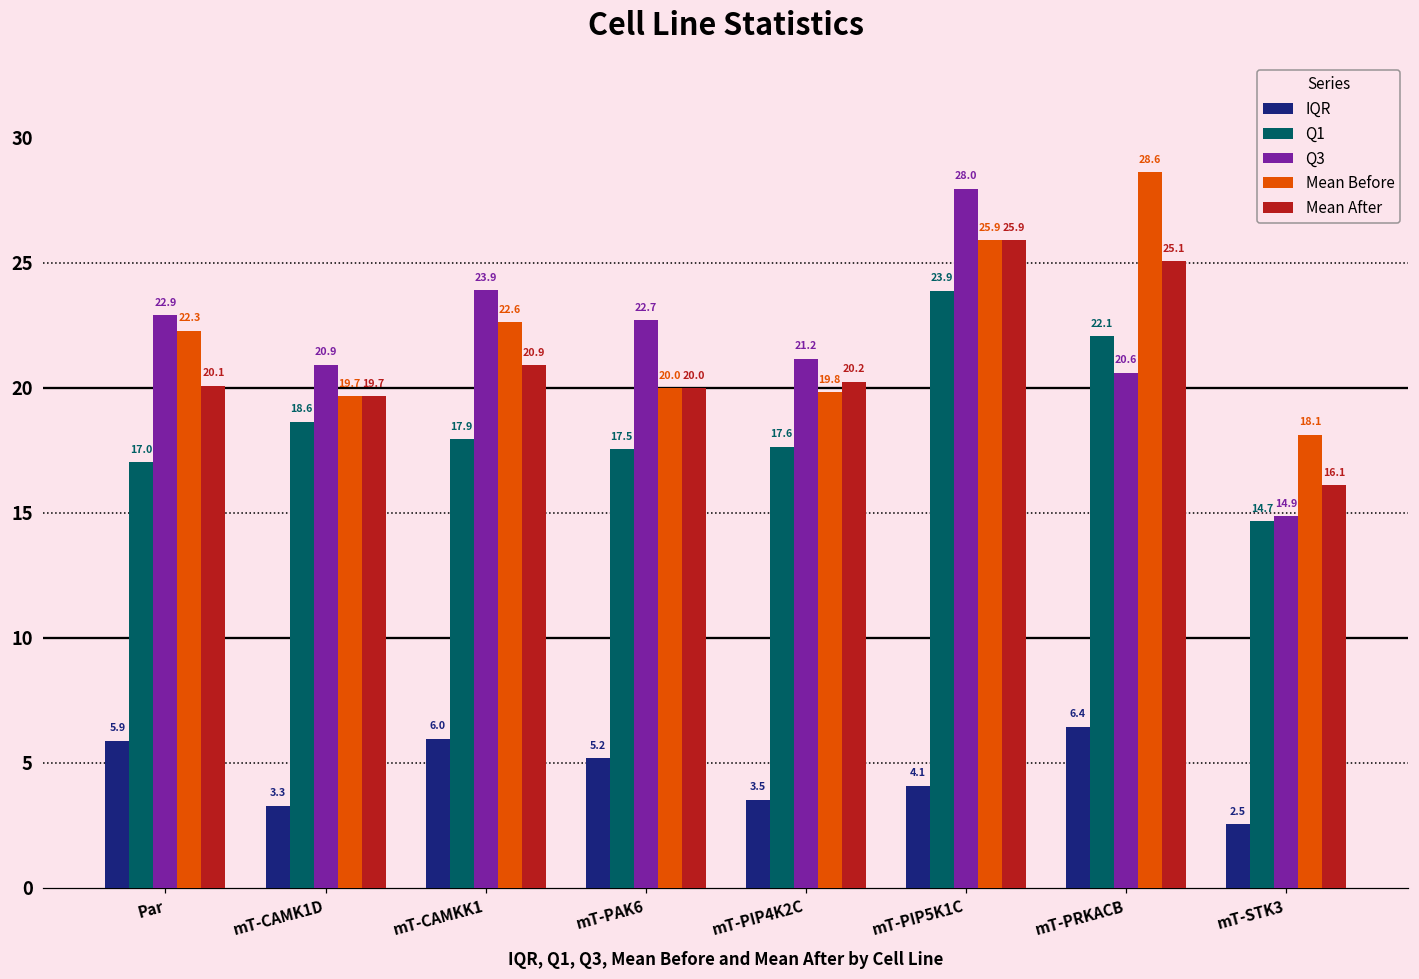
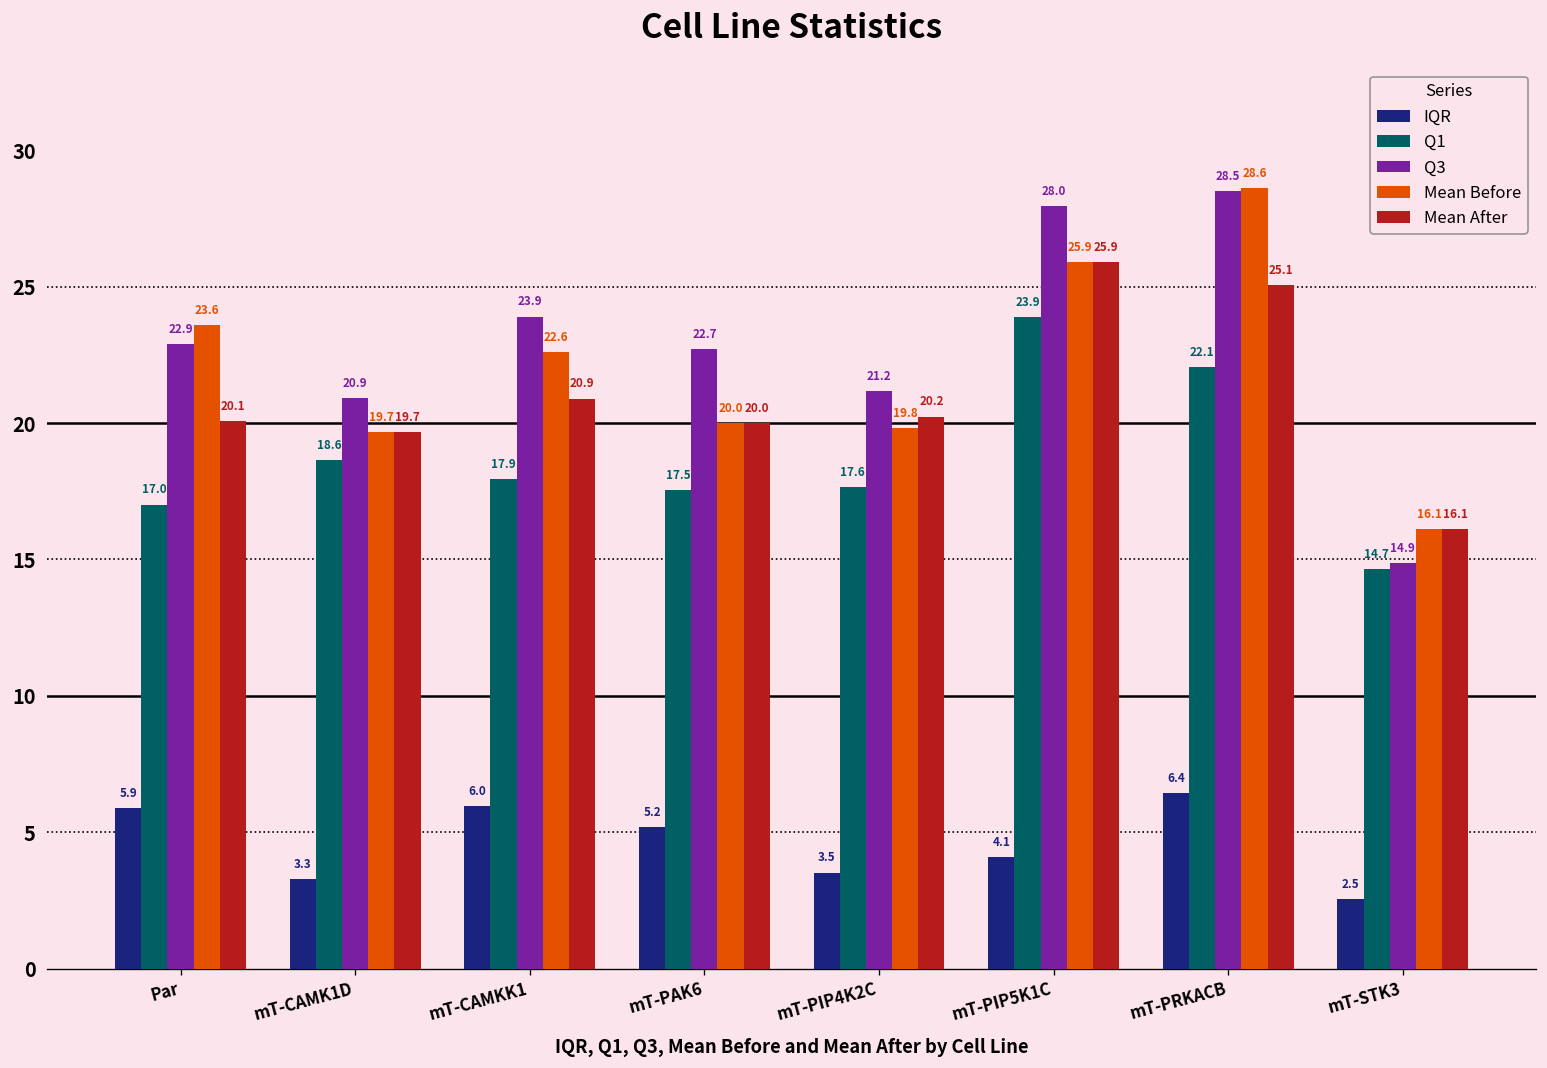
Mean Before, Par: 22.3 -> 23.6
Q3, mT-PRKACB: 20.6 -> 28.5
Mean Before, mT-STK3: 18.1 -> 16.1
